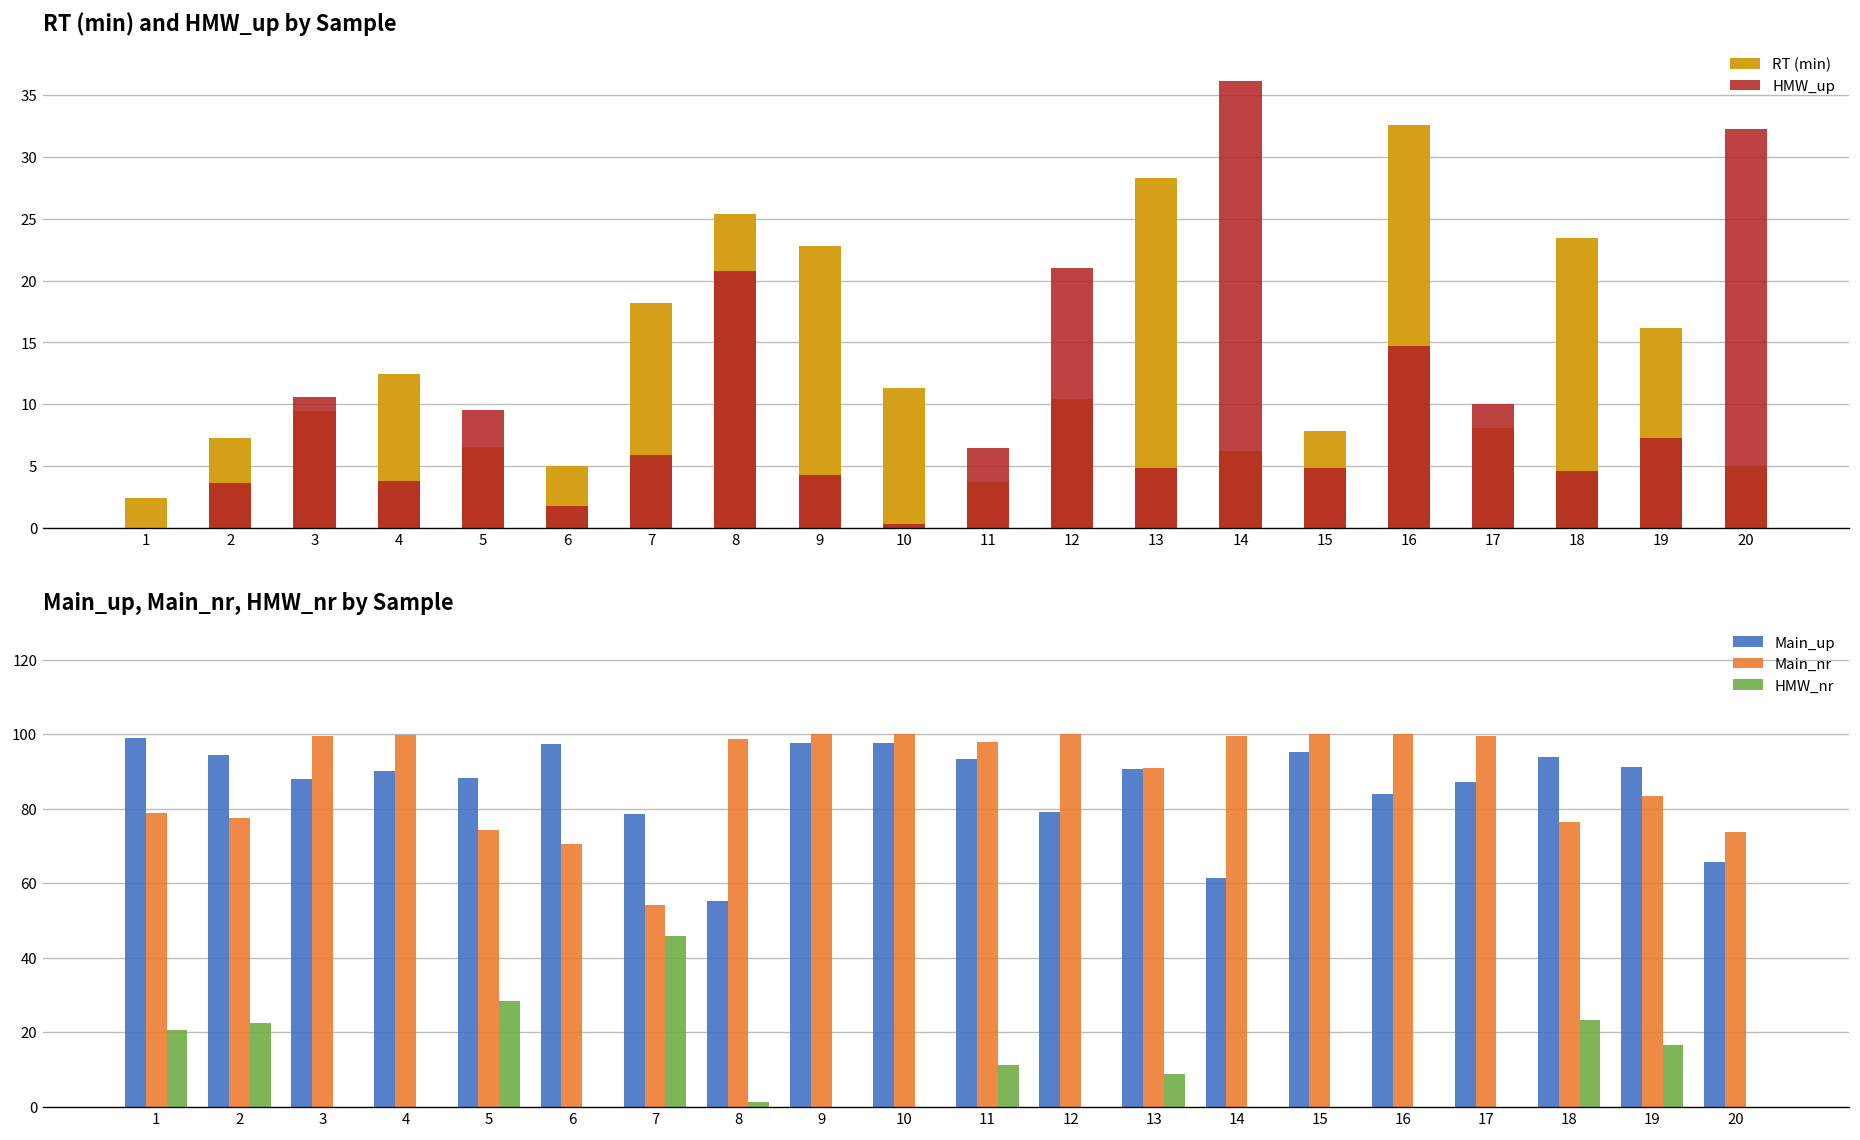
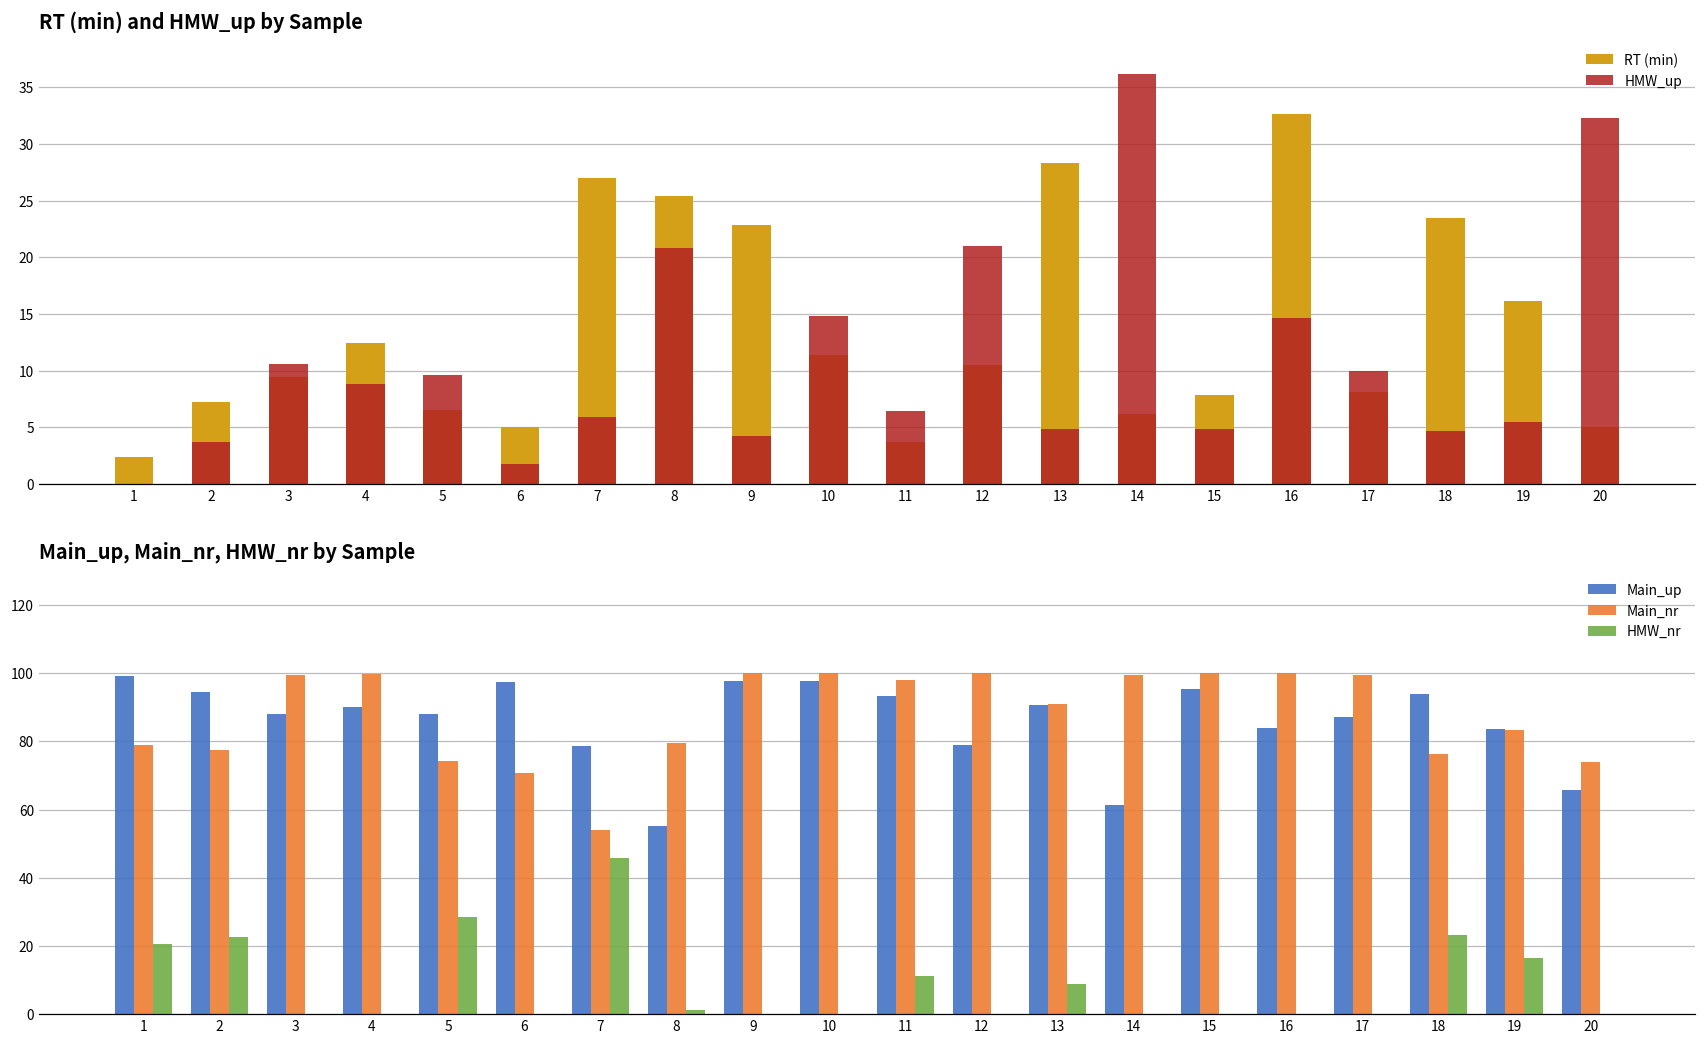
RT (min) and HMW_up by Sample, HMW_up, 4: 3.8 -> 8.9
RT (min) and HMW_up by Sample, RT (min), 7: 18.2 -> 27.0
RT (min) and HMW_up by Sample, HMW_up, 10: 0.3 -> 14.8
RT (min) and HMW_up by Sample, HMW_up, 19: 7.3 -> 5.5
Main_up, Main_nr, HMW_nr by Sample, Main_nr, 8: 99 -> 80
Main_up, Main_nr, HMW_nr by Sample, Main_up, 19: 91 -> 84
